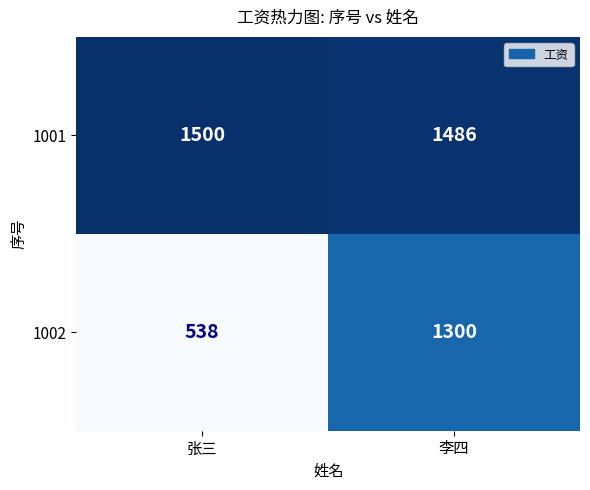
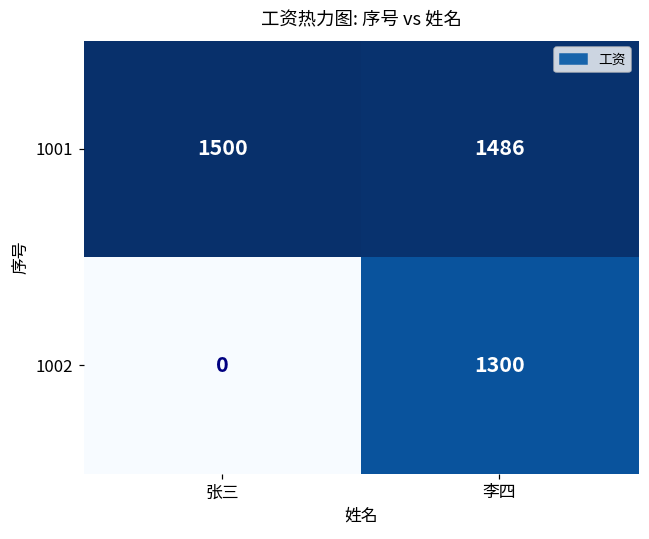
1002, 张三: 538 -> 0
